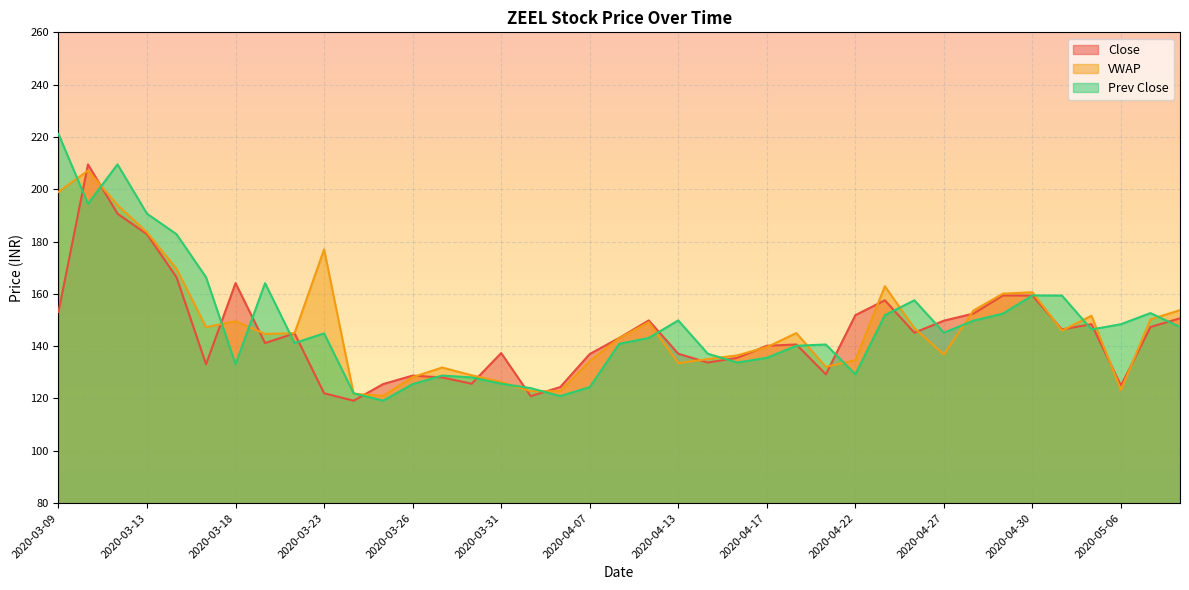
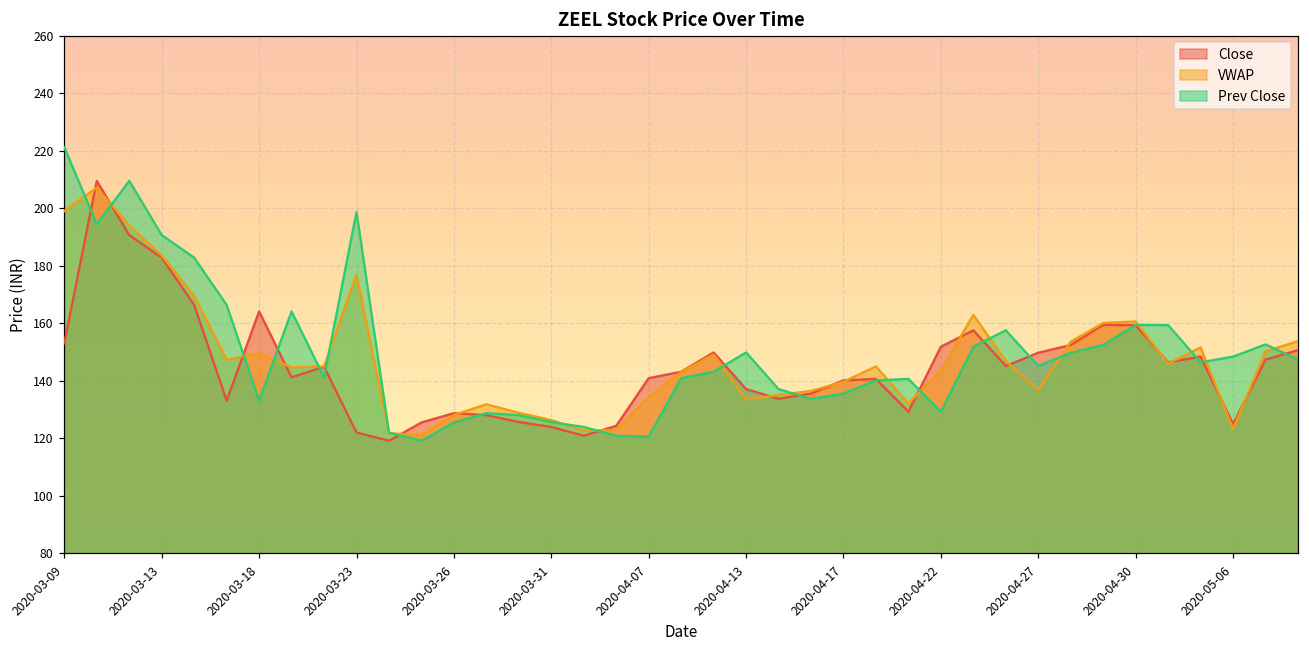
Prev Close, 2020-03-23: 145 -> 199
Close, 2020-03-31: 137 -> 124
Close, 2020-04-07: 137 -> 141
Prev Close, 2020-04-07: 124 -> 121
VWAP, 2020-04-22: 135 -> 144
